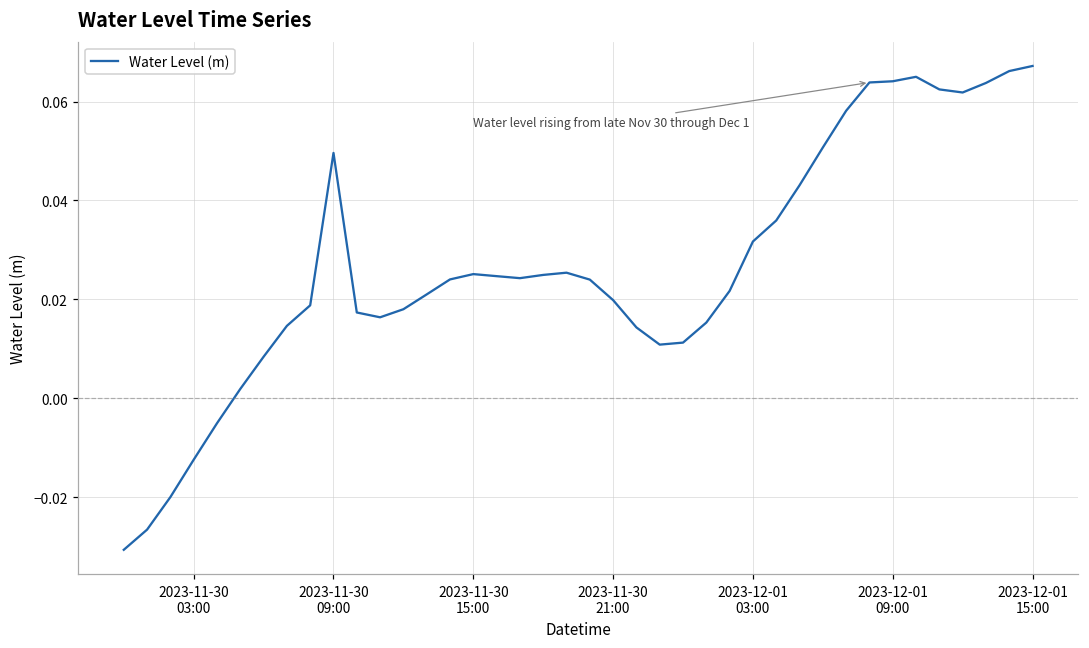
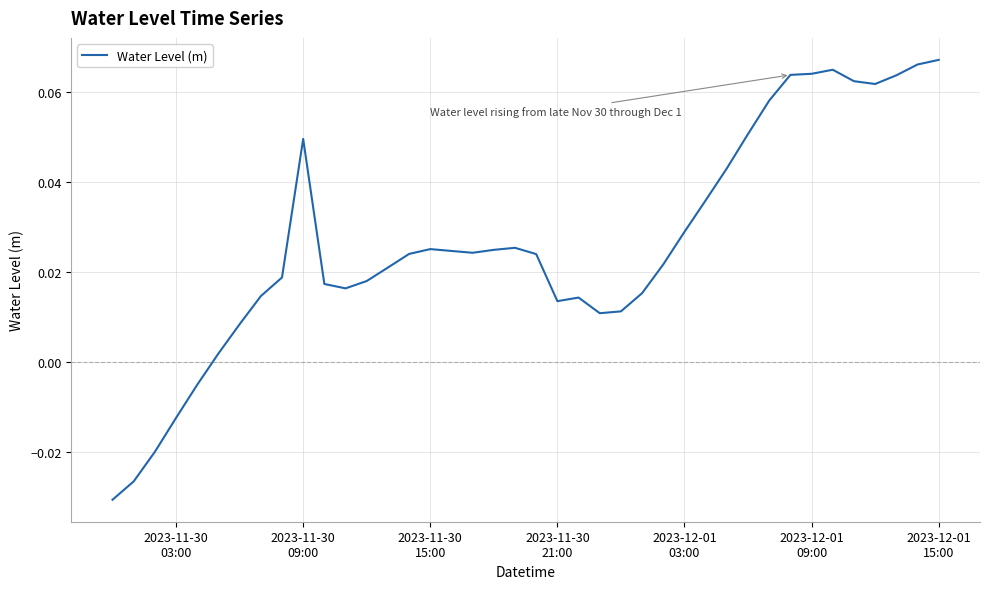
2023-11-30 21:00: 0.020 -> 0.014
2023-12-01 03:00: 0.032 -> 0.029
